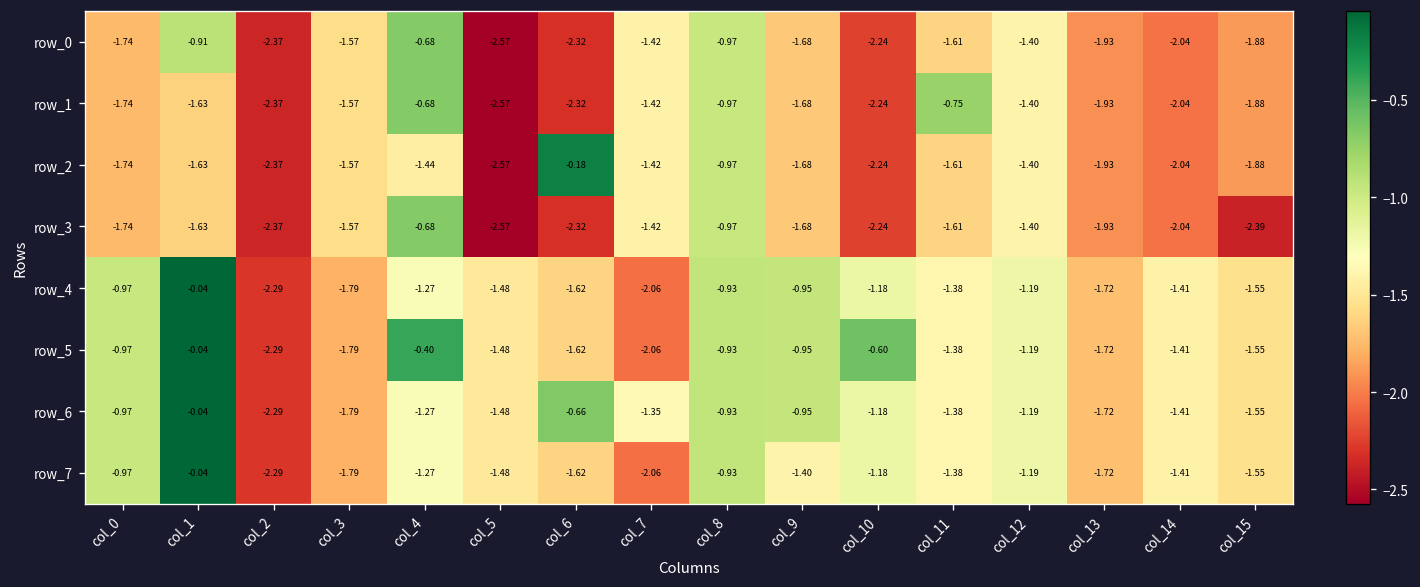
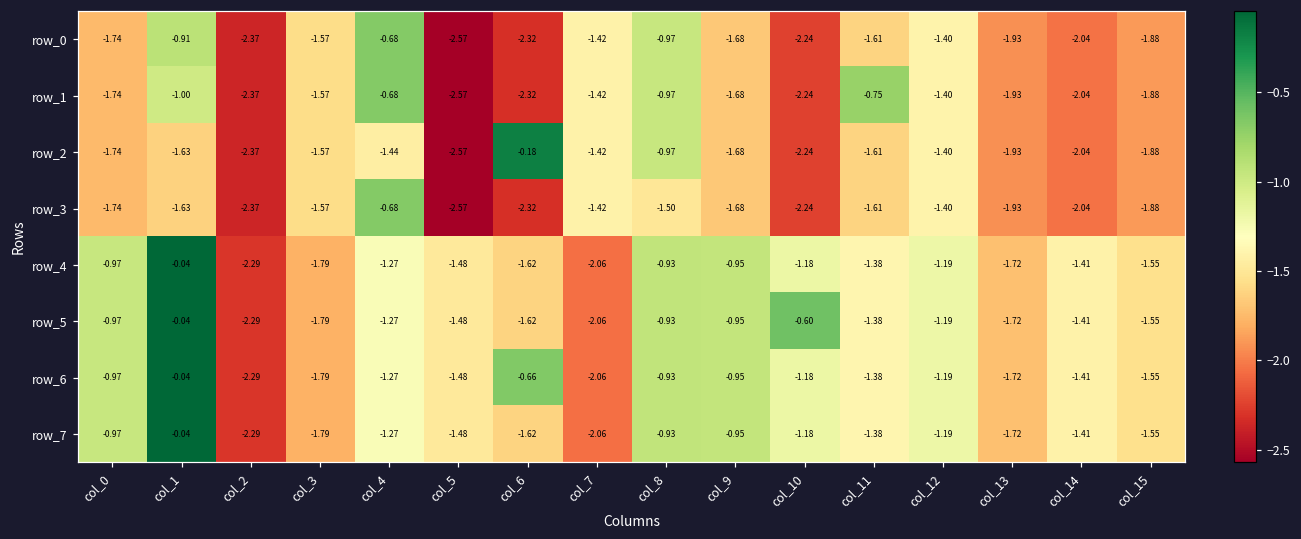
row_1, col_1: -1.63 -> -1.00
row_3, col_8: -0.97 -> -1.50
row_3, col_15: -2.39 -> -1.88
row_5, col_4: -0.40 -> -1.27
row_6, col_7: -1.35 -> -2.06
row_7, col_9: -1.40 -> -0.95
